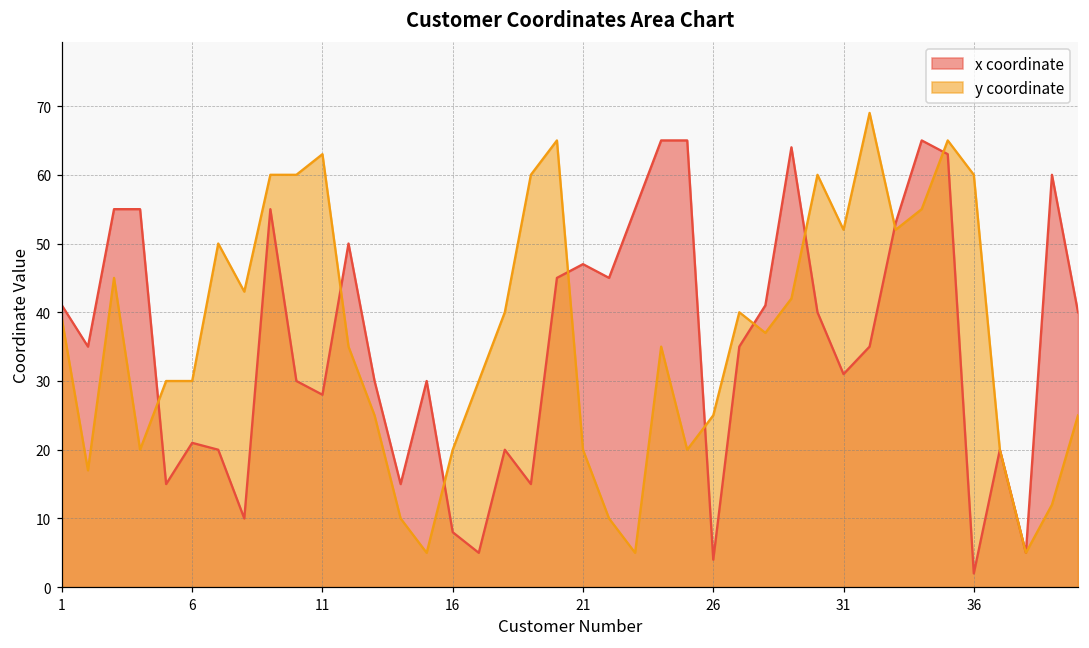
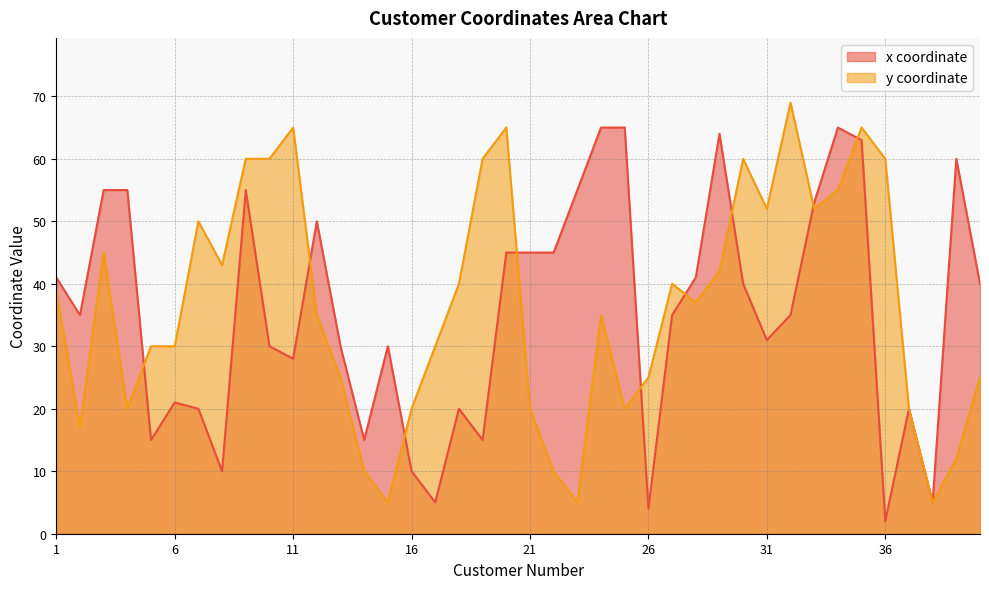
y coordinate, 11: 63 -> 65
x coordinate, 16: 8 -> 10
x coordinate, 21: 47 -> 45
